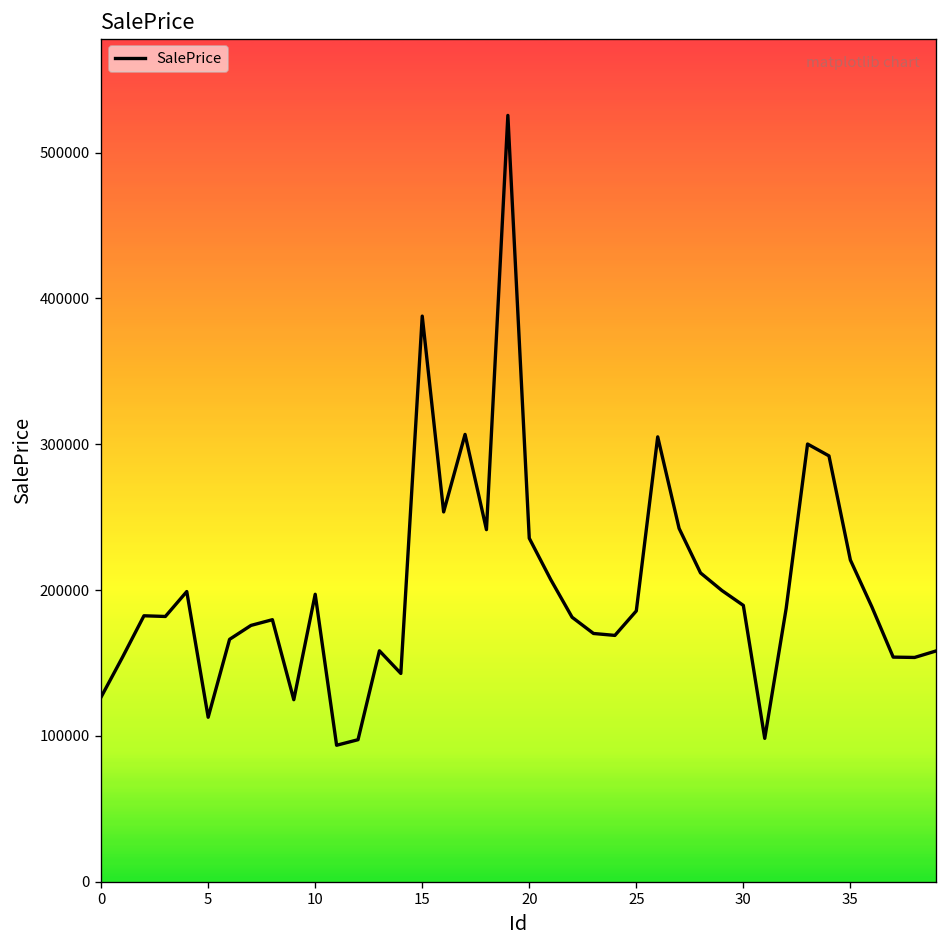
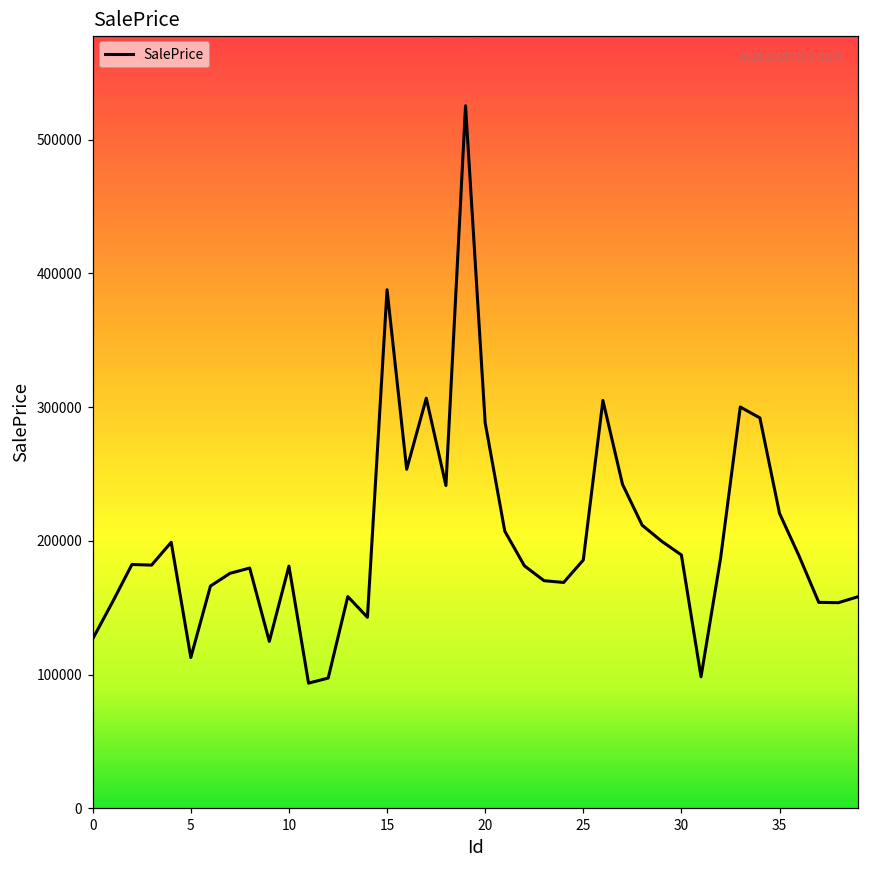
10: 197000 -> 181000
20: 236000 -> 288000
